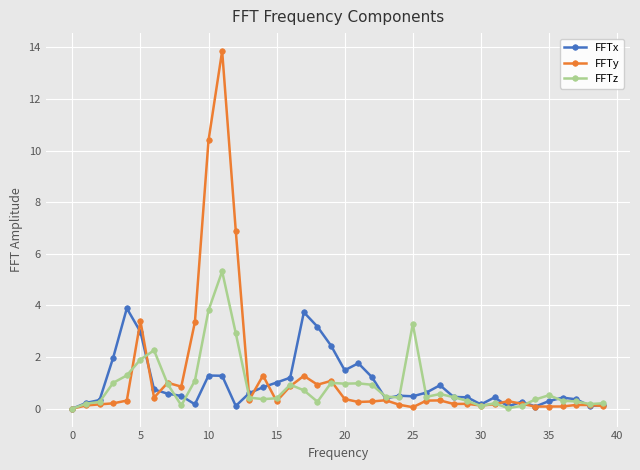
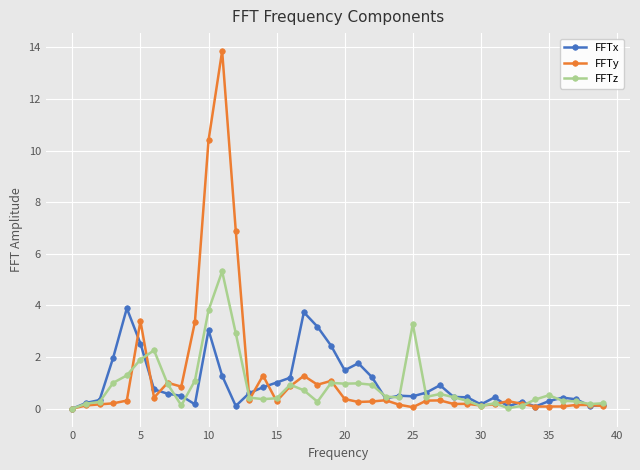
FFTx, 5: 3.0 -> 2.5
FFTx, 10: 1.3 -> 3.0
